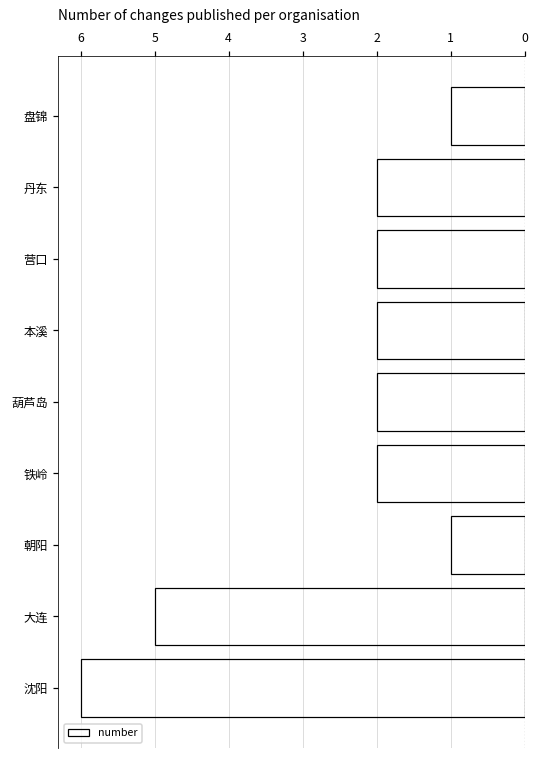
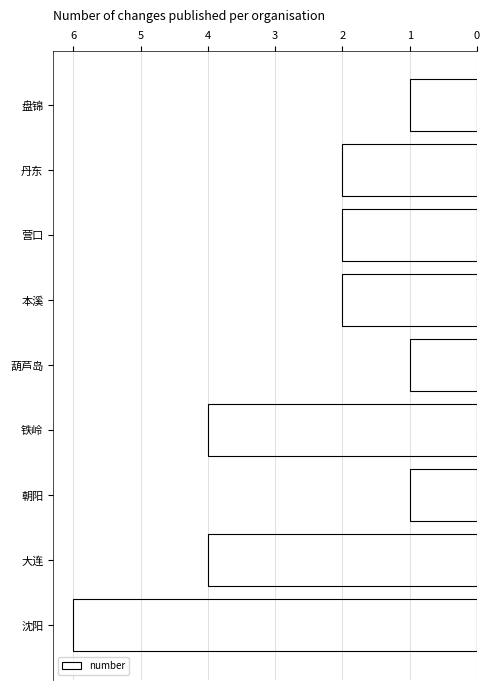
葫芦岛: 2 -> 1
铁岭: 2 -> 4
大连: 5 -> 4
